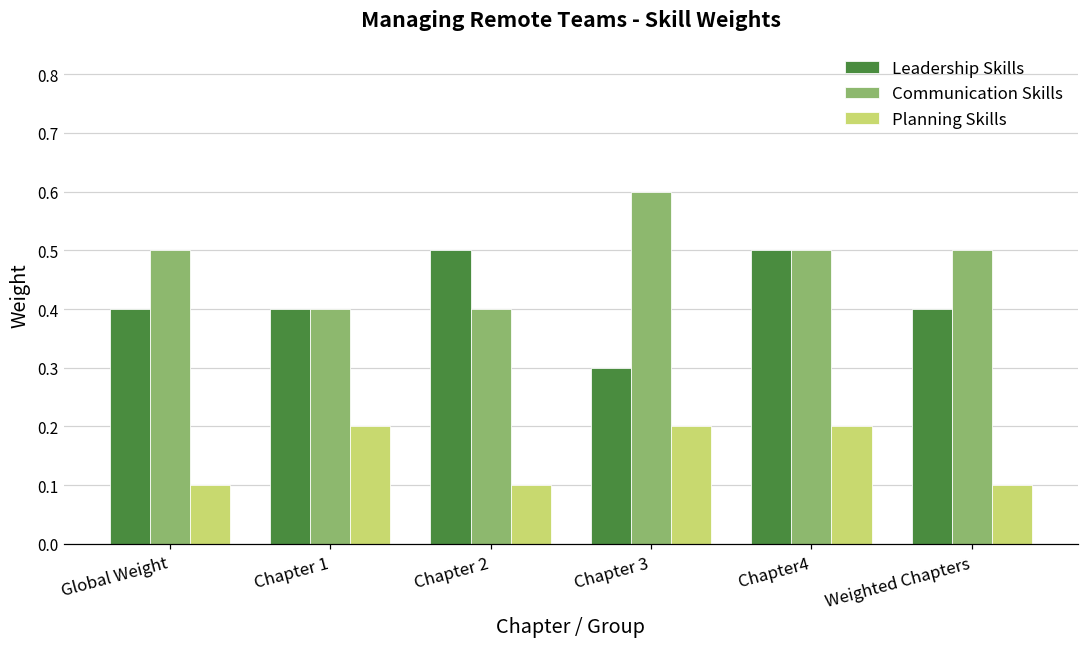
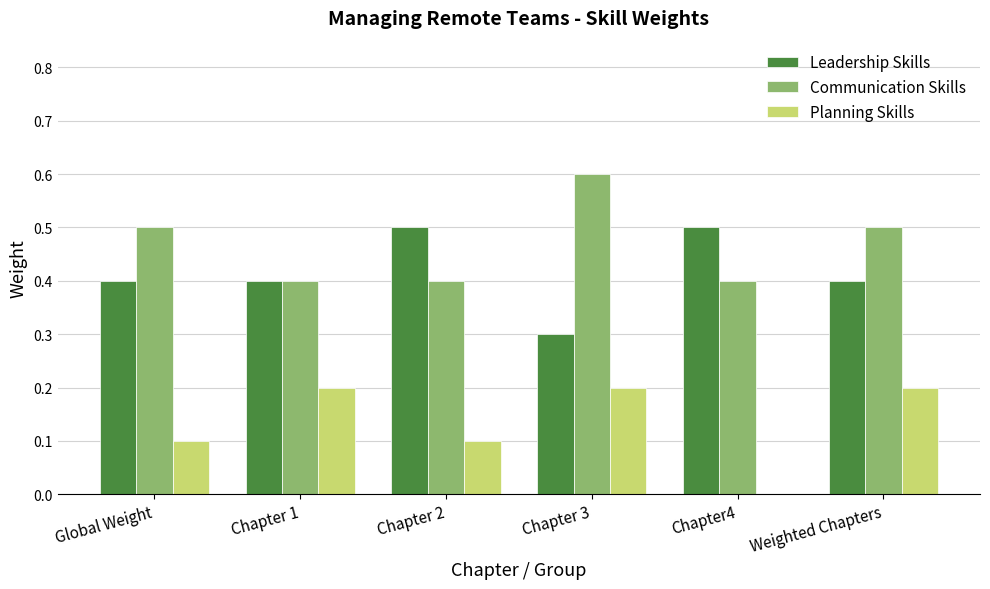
Communication Skills, Chapter4: 0.5 -> 0.4
Planning Skills, Chapter4: 0.2 -> 0.0
Planning Skills, Weighted Chapters: 0.1 -> 0.2
